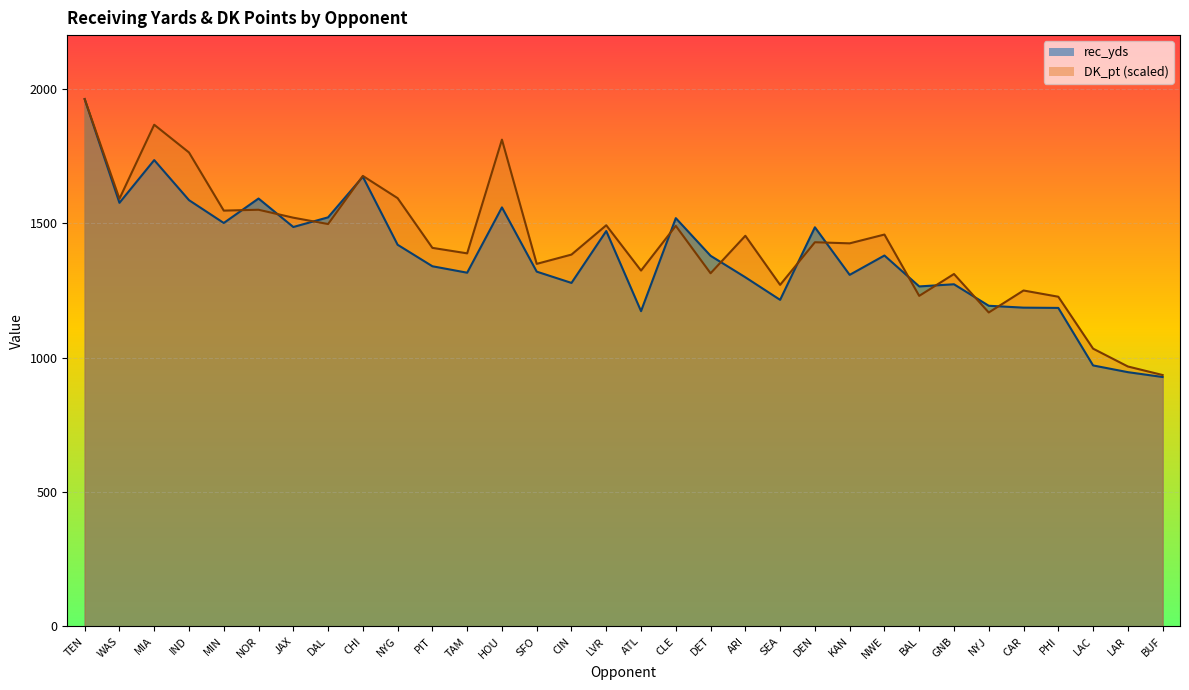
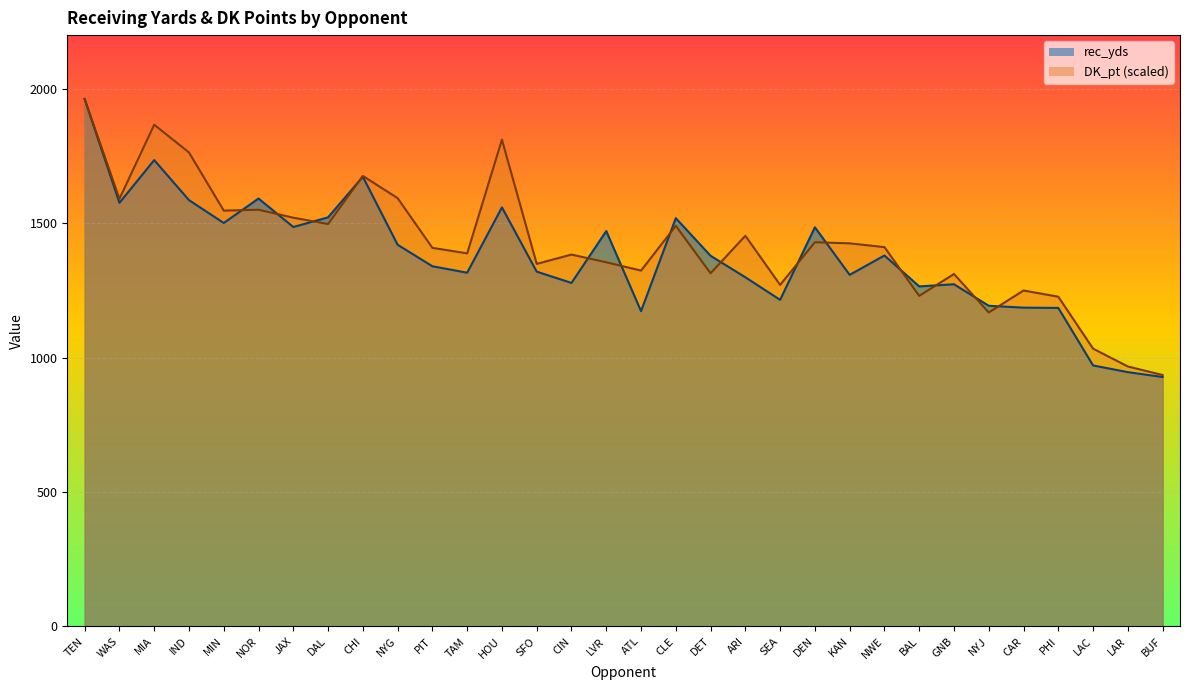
DK_pt (scaled), LVR: 1490 -> 1350
DK_pt (scaled), NWE: 1460 -> 1410
